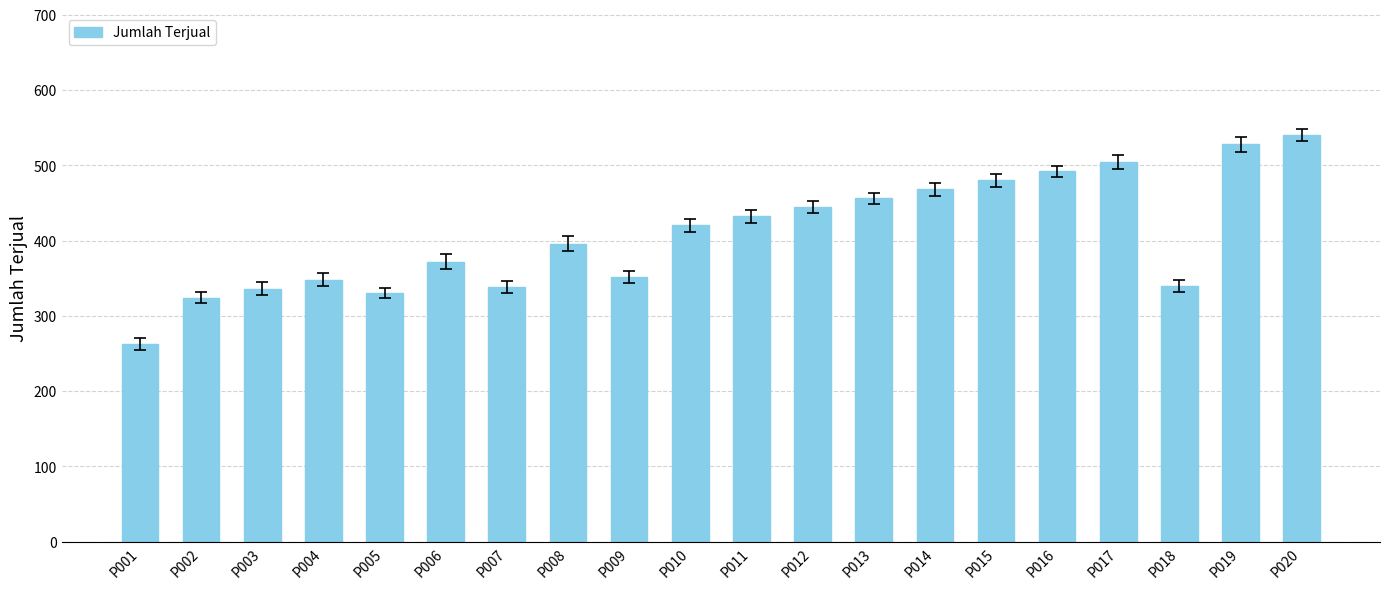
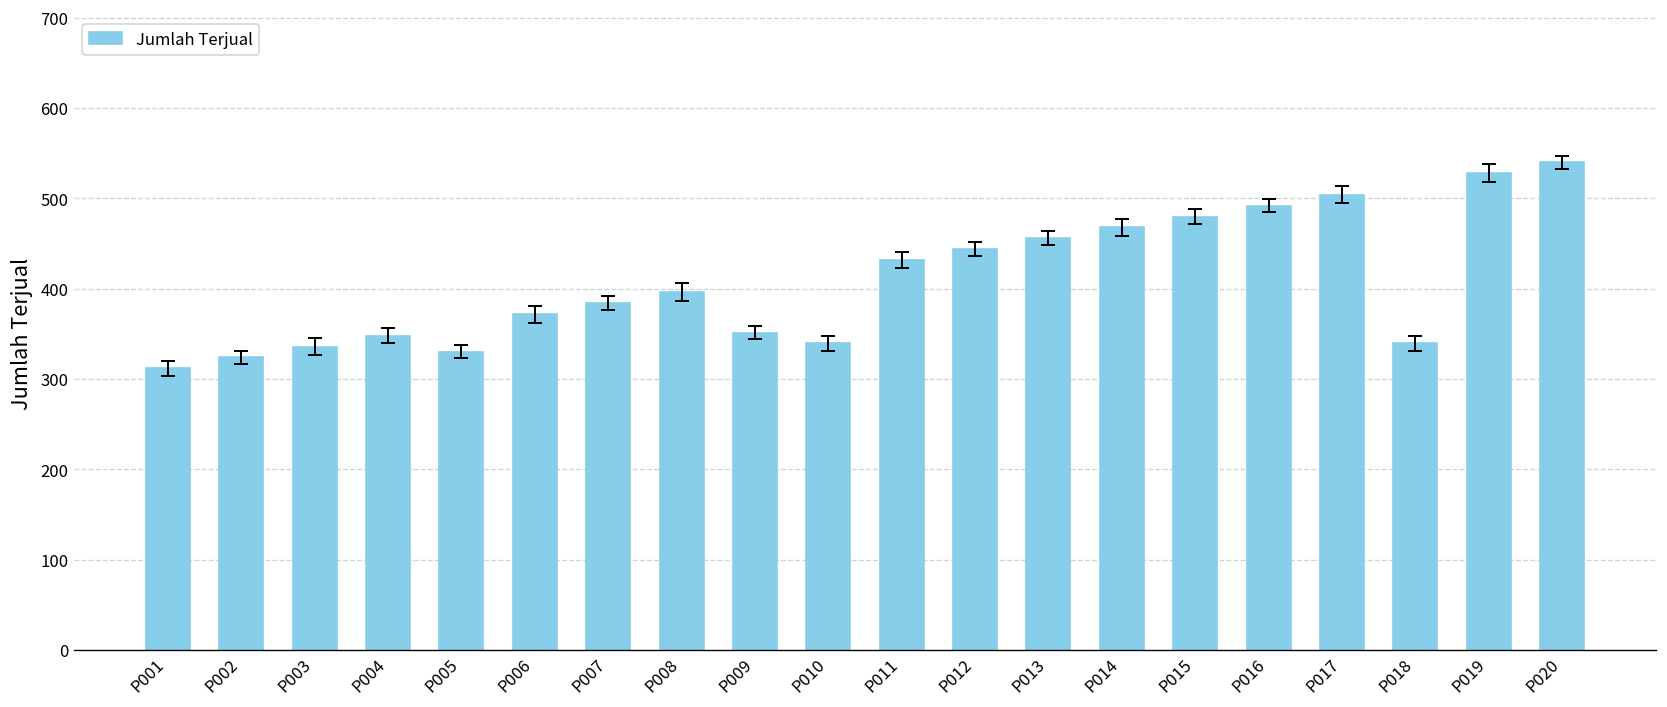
Jumlah Terjual, P001: 260 -> 310
Jumlah Terjual, P007: 340 -> 380
Jumlah Terjual, P010: 420 -> 340
